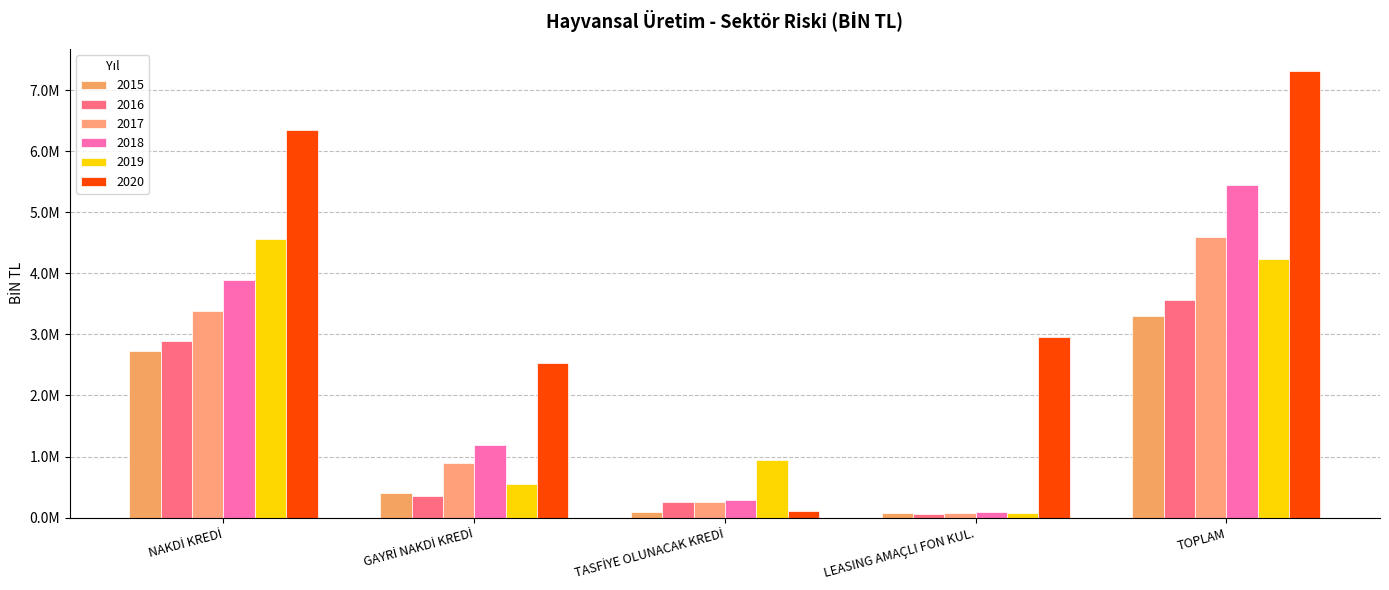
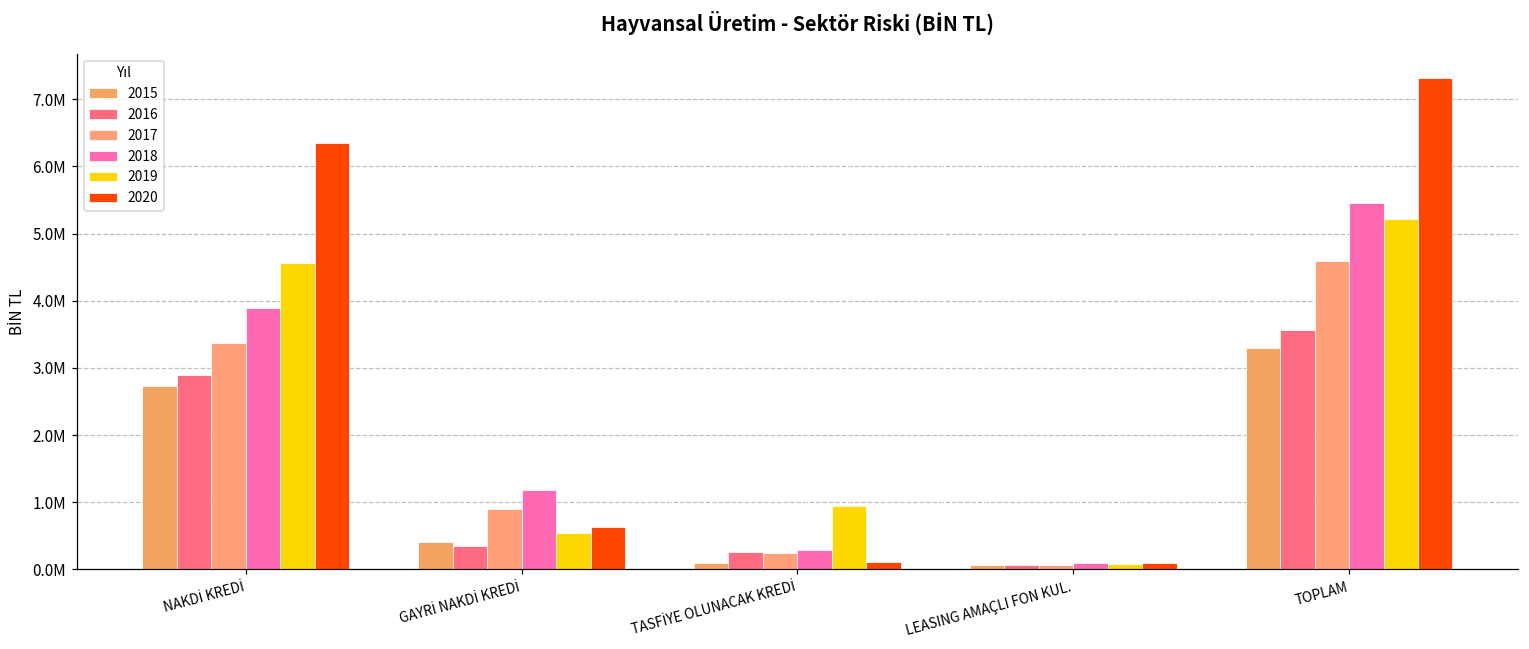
2020, GAYRİ NAKDİ KREDİ: 2500000 -> 600000
2020, LEASING AMAÇLI FON KUL.: 3000000 -> 100000
2019, TOPLAM: 4200000 -> 5200000
